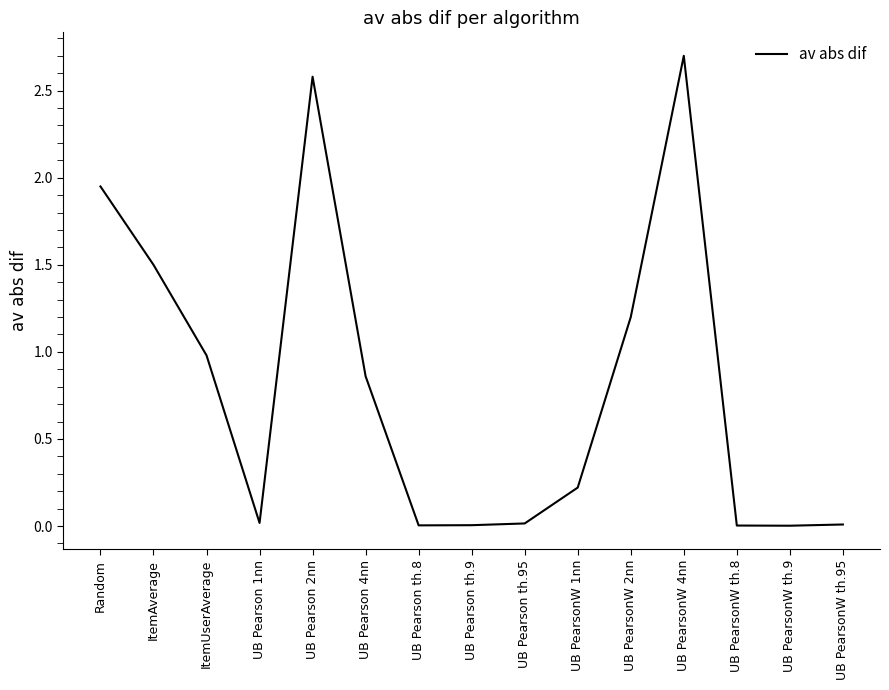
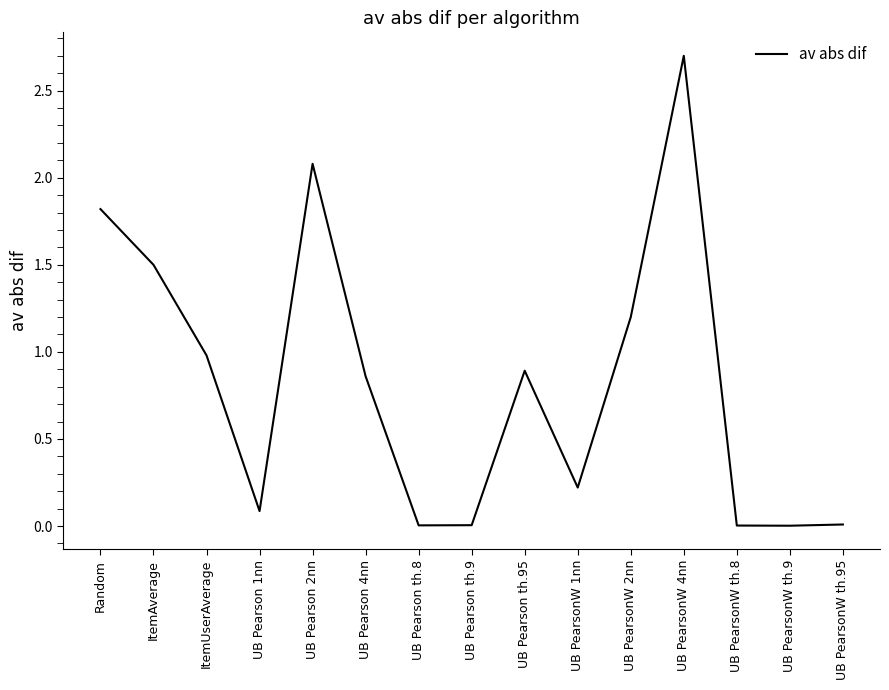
Random: 1.95 -> 1.82
UB Pearson 1nn: 0.02 -> 0.09
UB Pearson 2nn: 2.58 -> 2.08
UB Pearson th.95: 0.02 -> 0.89
